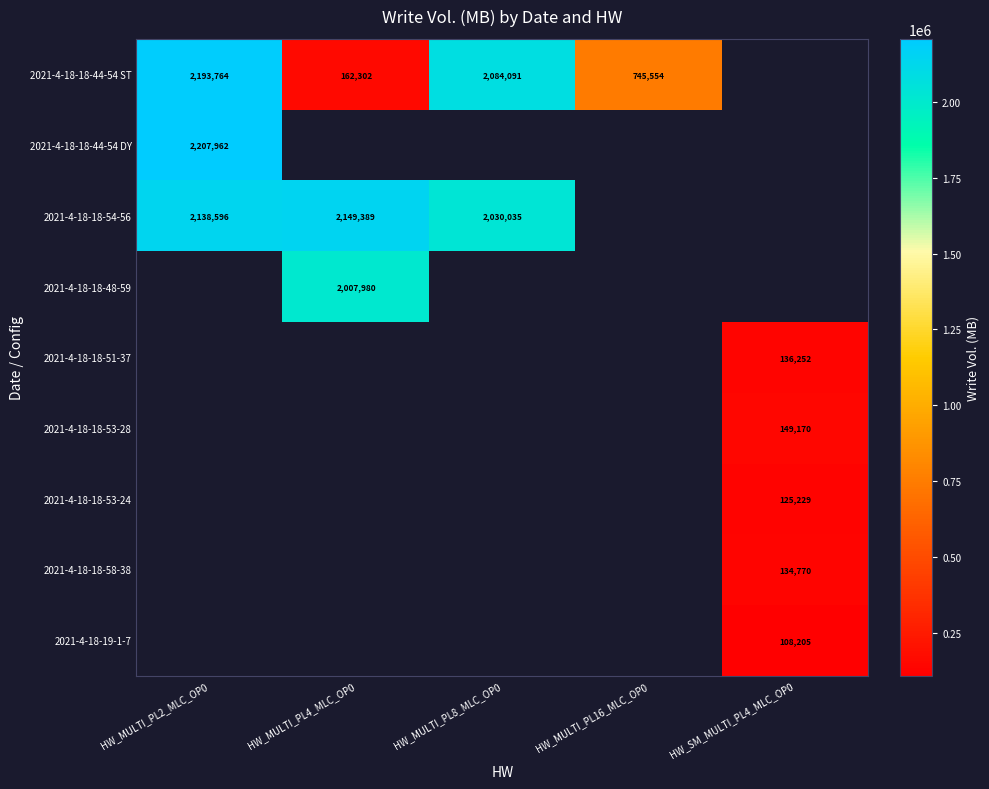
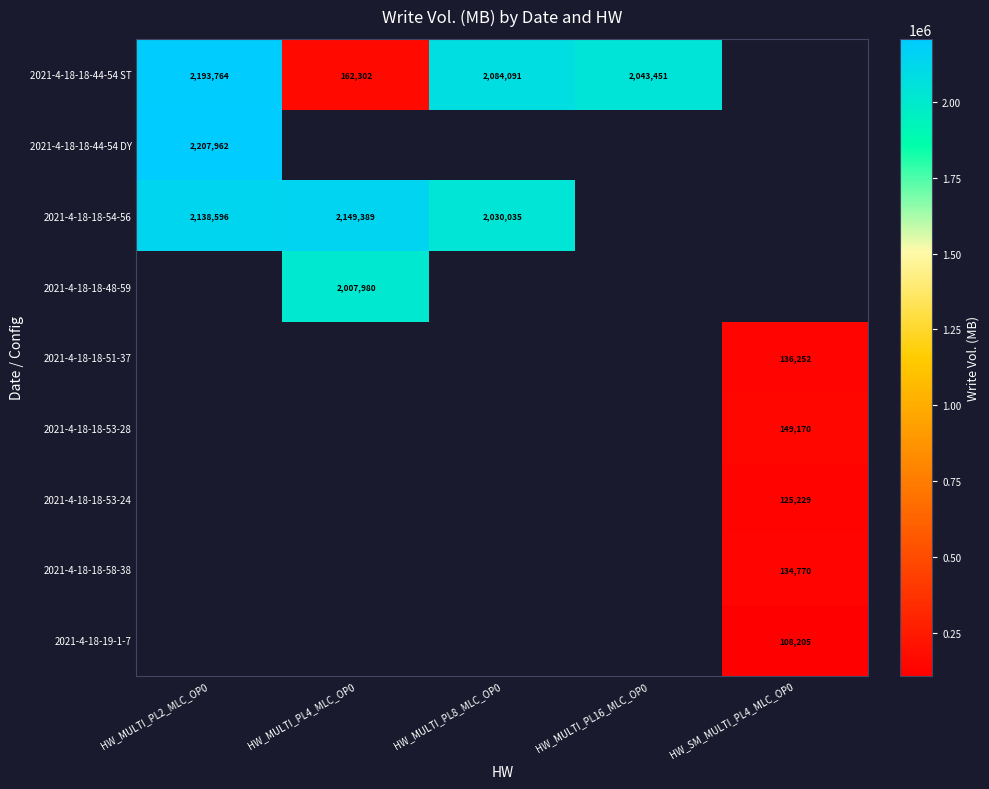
2021-4-18-18-44-54 ST, HW_MULTI_PL16_MLC_OP0: 745,554 -> 2,043,451
